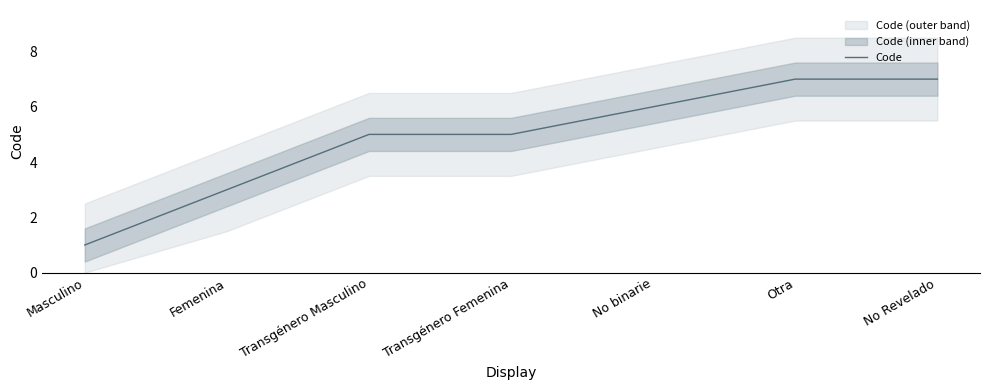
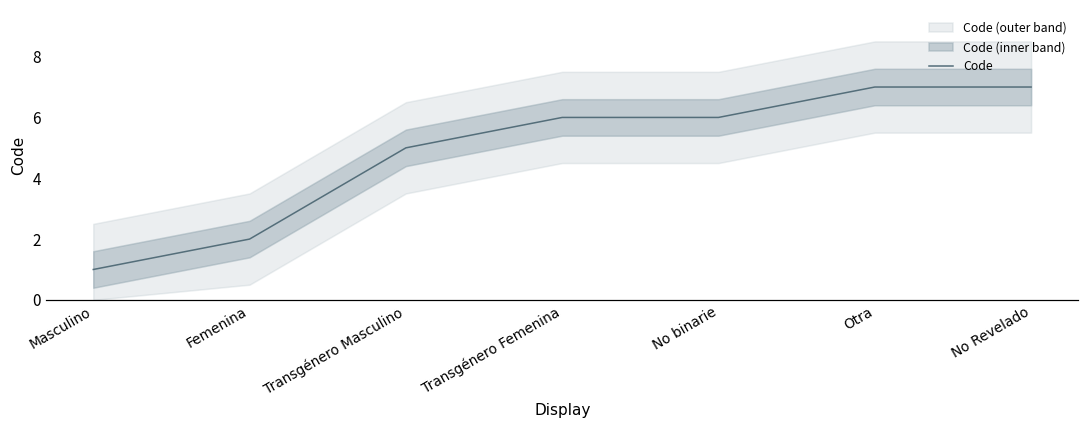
Code, Femenina: 3 -> 2
Code, Transgénero Femenina: 5 -> 6
